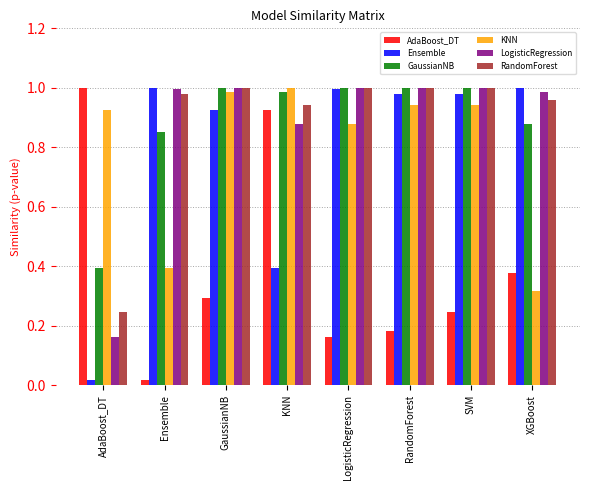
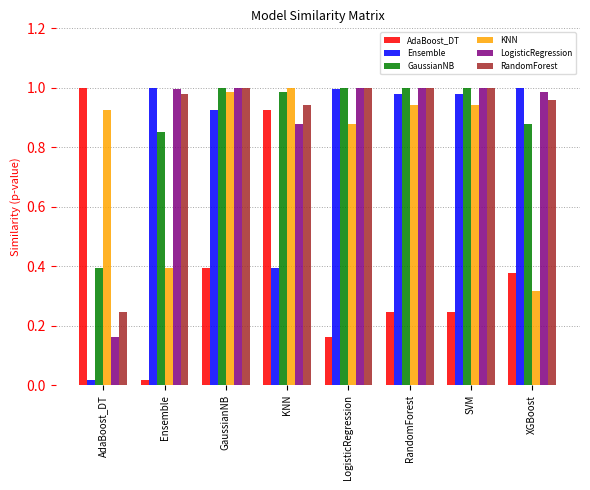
AdaBoost_DT, GaussianNB: 0.29 -> 0.40
AdaBoost_DT, RandomForest: 0.18 -> 0.25
